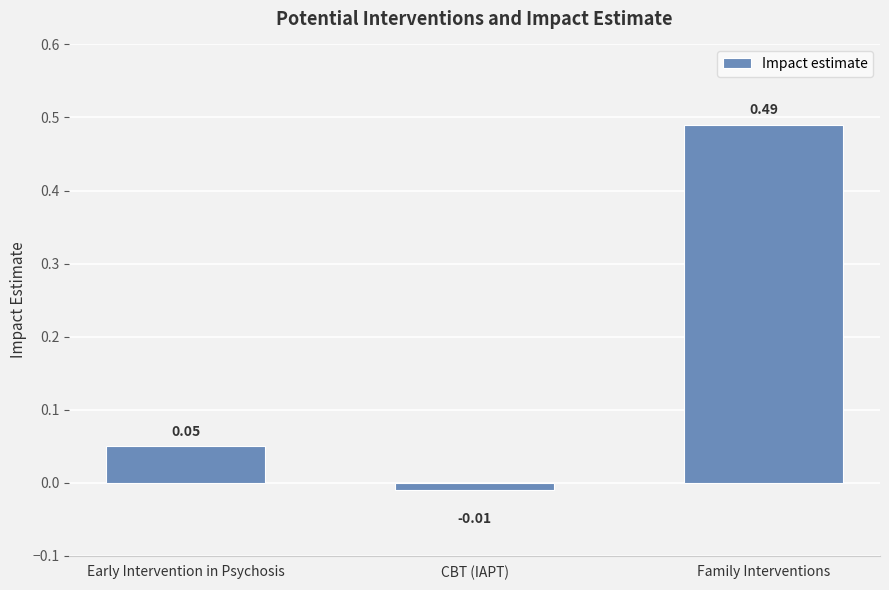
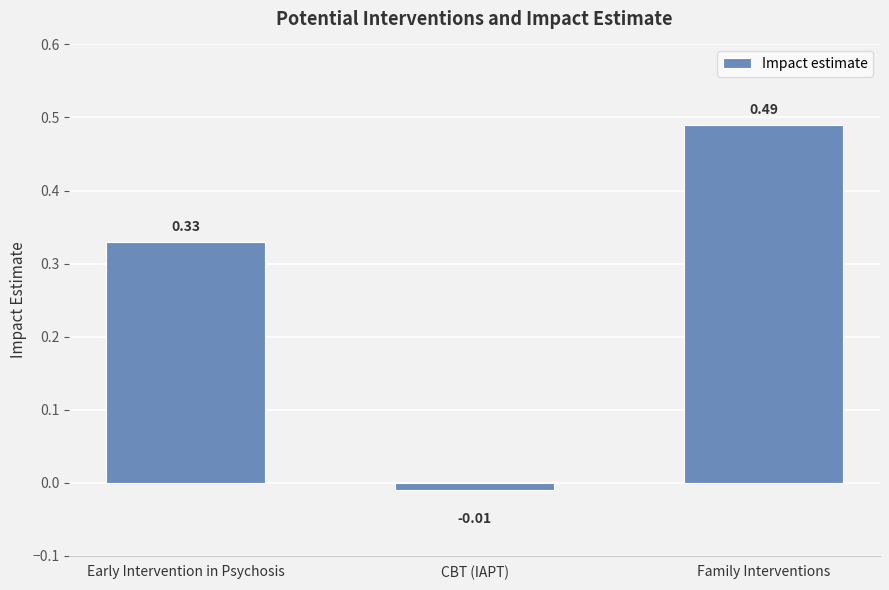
Early Intervention in Psychosis: 0.05 -> 0.33
